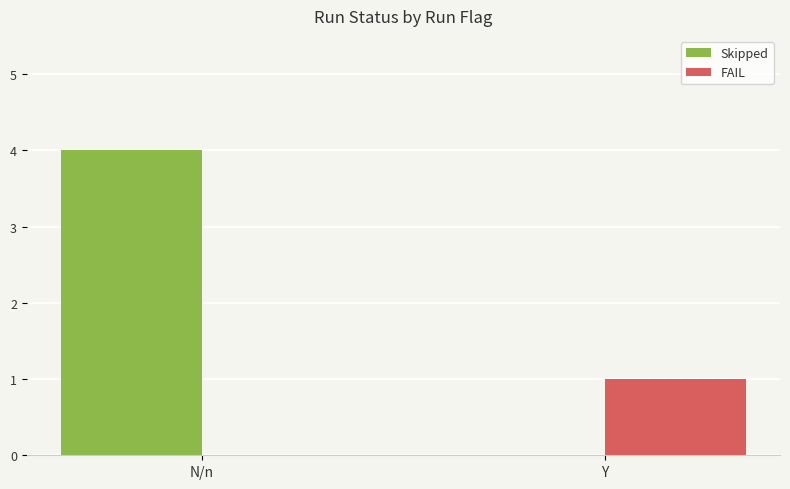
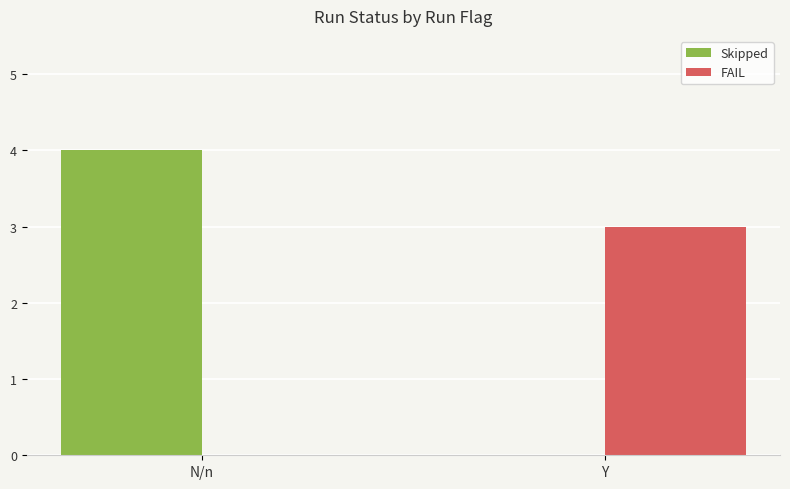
FAIL, Y: 1 -> 3
